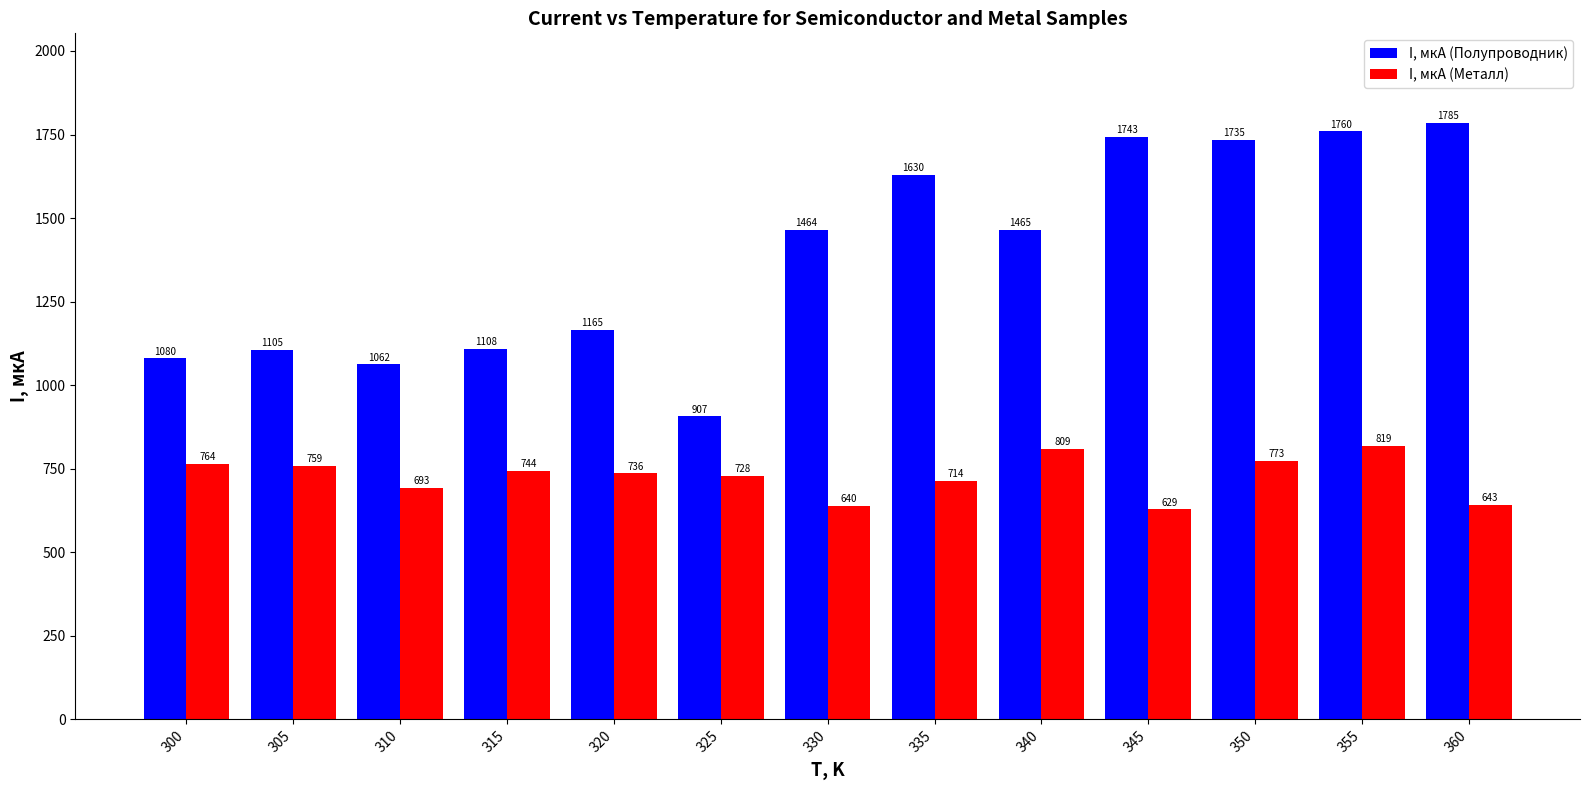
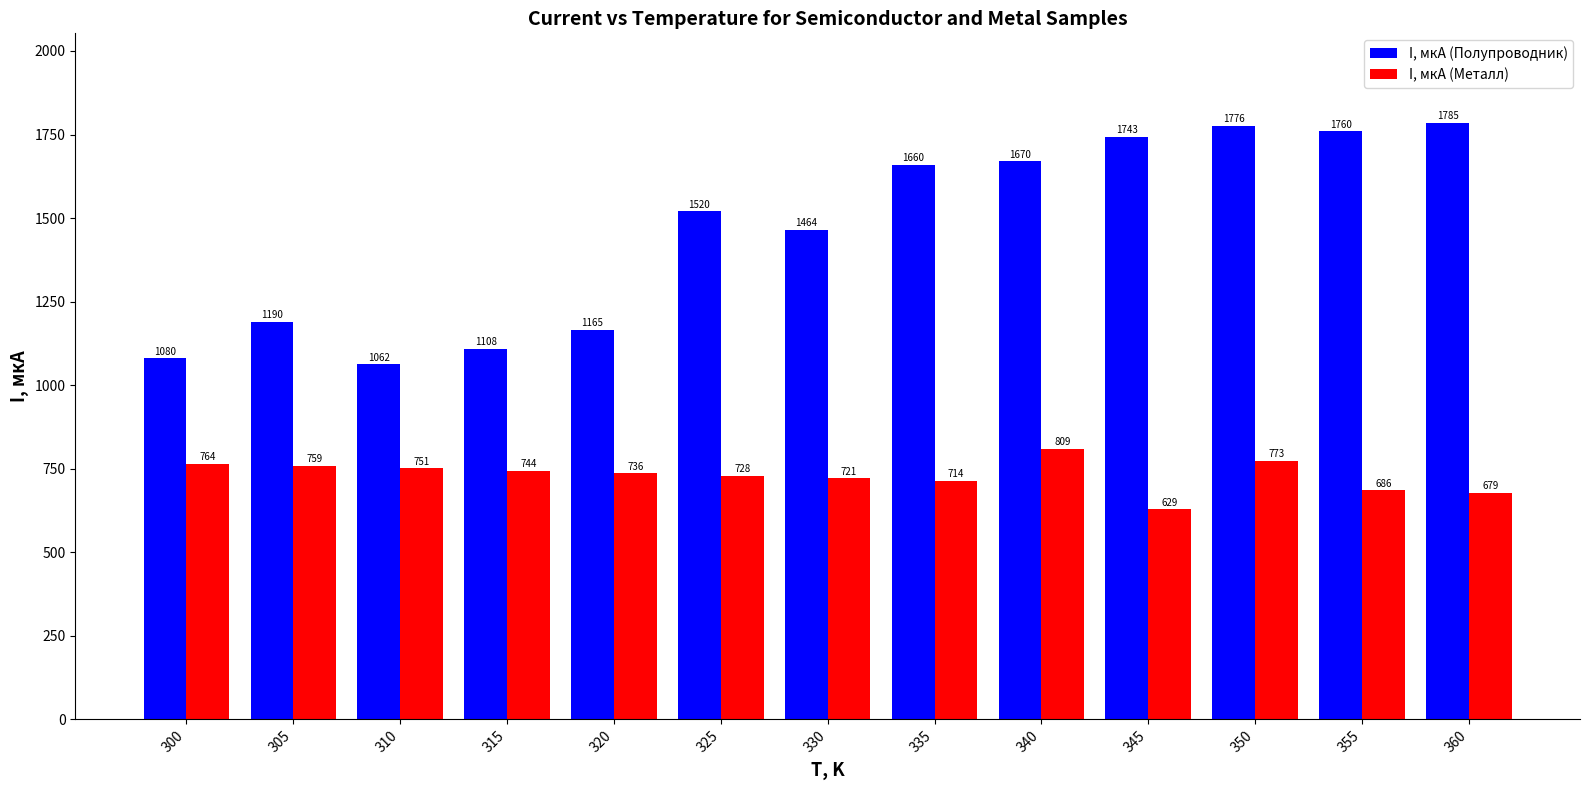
I, мкА (Полупроводник), 305: 1105 -> 1190
I, мкА (Металл), 310: 693 -> 751
I, мкА (Полупроводник), 325: 907 -> 1520
I, мкА (Металл), 330: 640 -> 721
I, мкА (Полупроводник), 335: 1630 -> 1660
I, мкА (Полупроводник), 340: 1465 -> 1670
I, мкА (Полупроводник), 350: 1735 -> 1776
I, мкА (Металл), 355: 819 -> 686
I, мкА (Металл), 360: 643 -> 679
